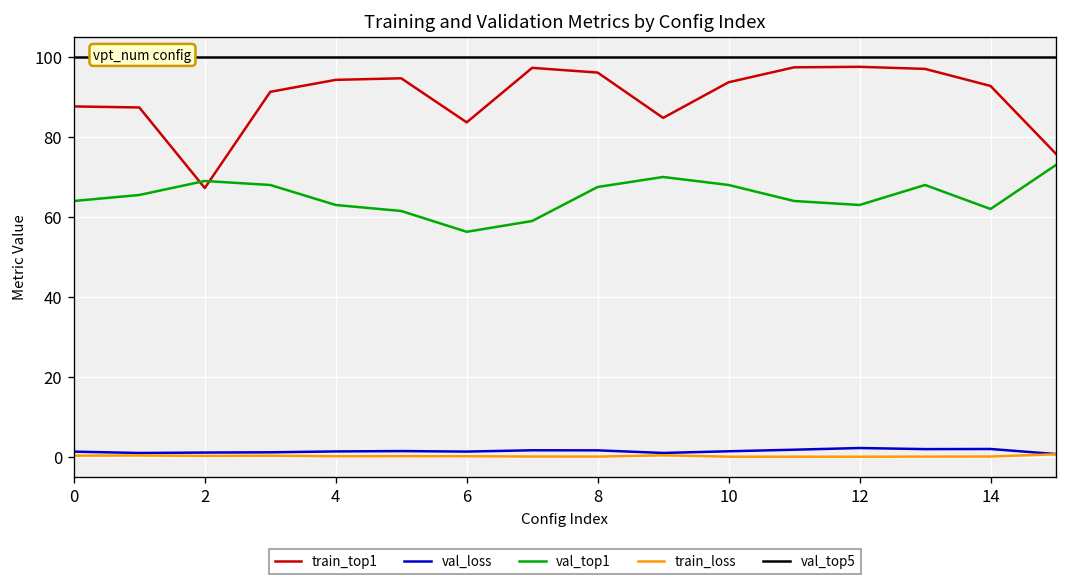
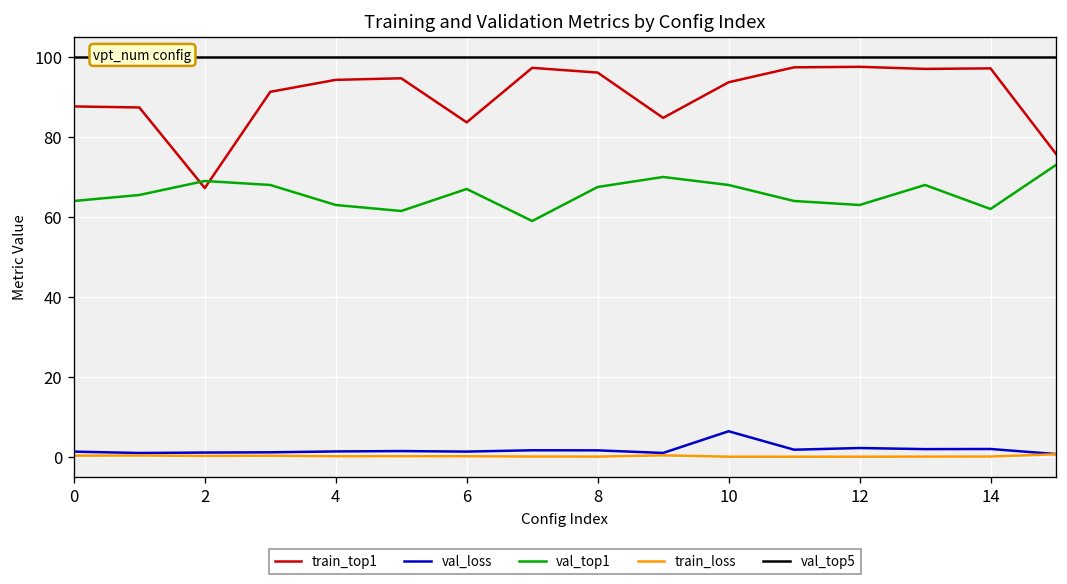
val_top1, 6: 56 -> 67
val_loss, 10: 1 -> 6
train_top1, 14: 93 -> 97
